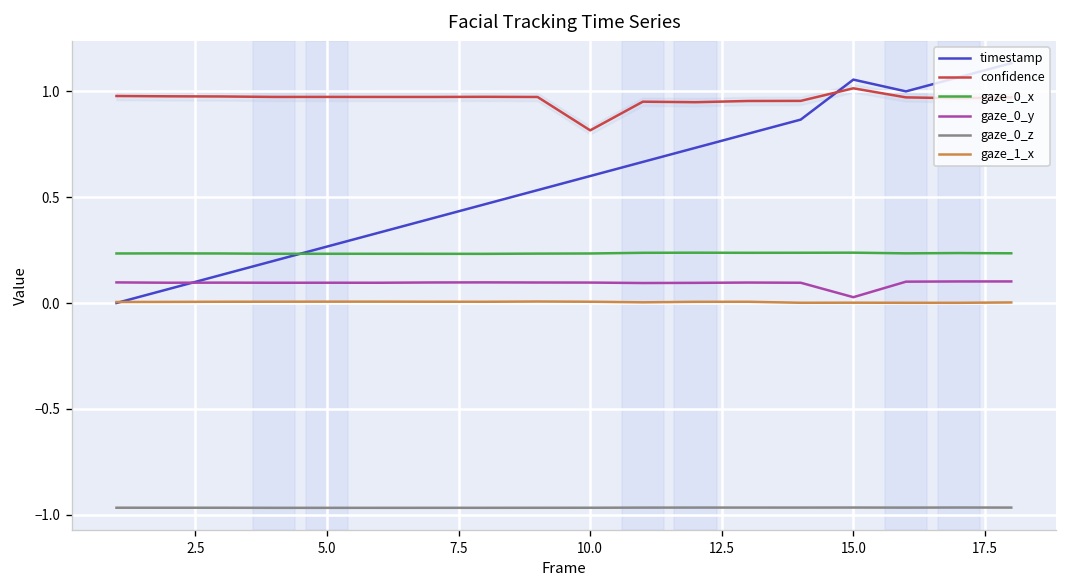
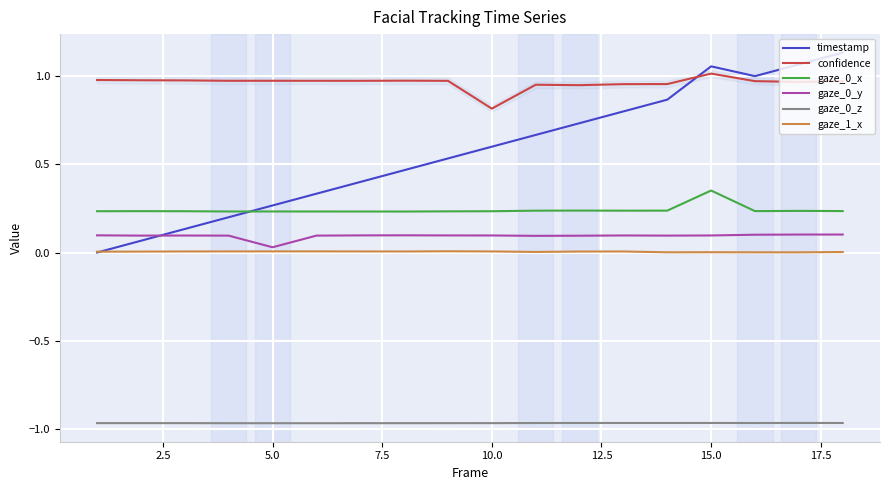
gaze_0_y, 5.0: 0.10 -> 0.03
gaze_0_x, 15.0: 0.24 -> 0.35
gaze_0_y, 15.0: 0.03 -> 0.10
